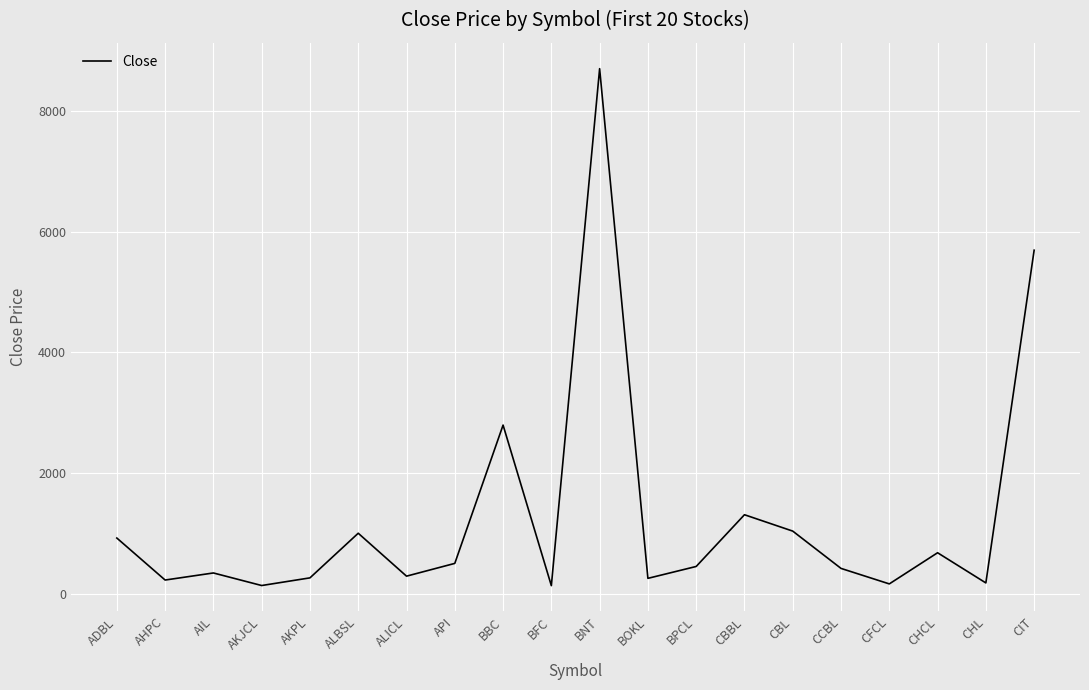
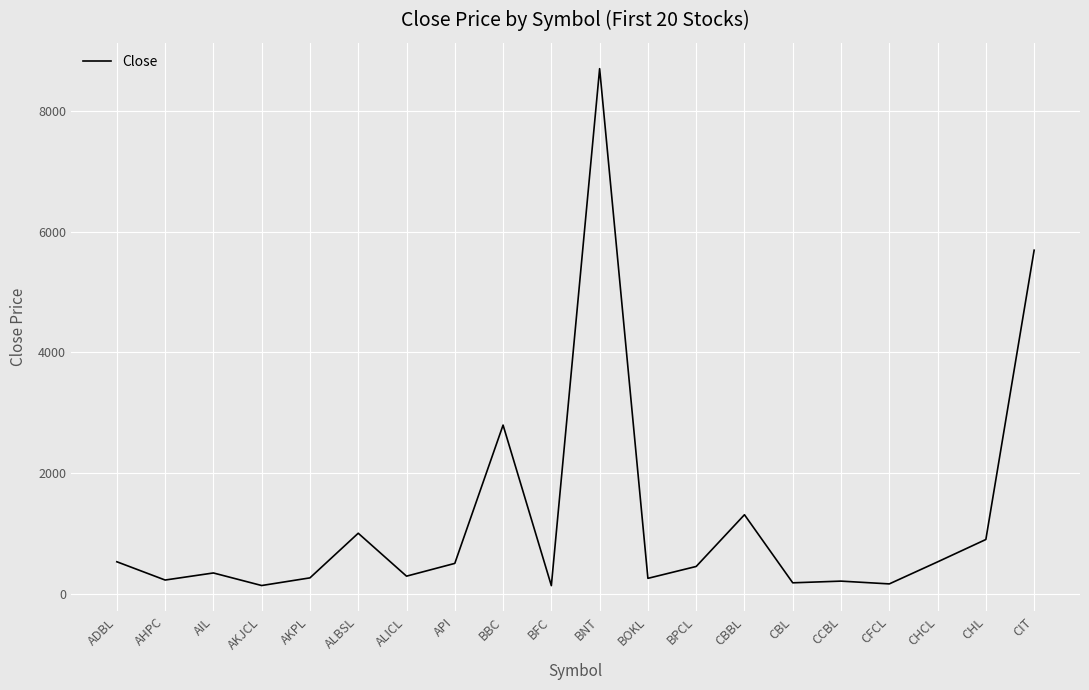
ADBL: 900 -> 500
CBL: 1000 -> 200
CCBL: 400 -> 200
CHCL: 700 -> 500
CHL: 200 -> 900
